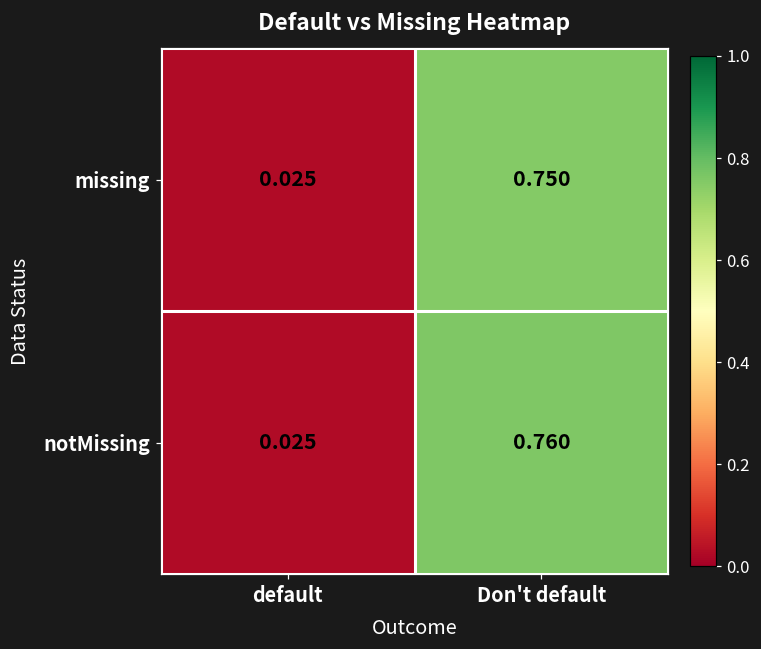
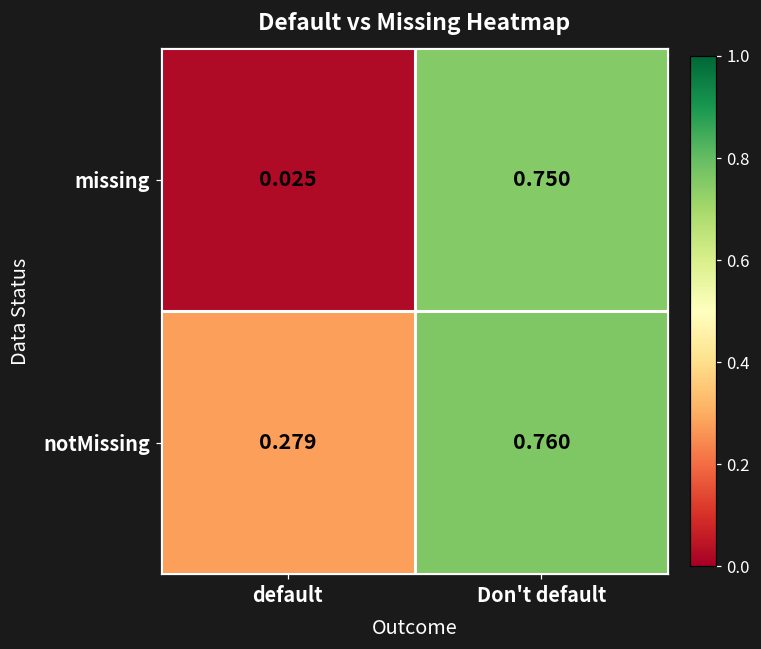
notMissing, default: 0.025 -> 0.279
